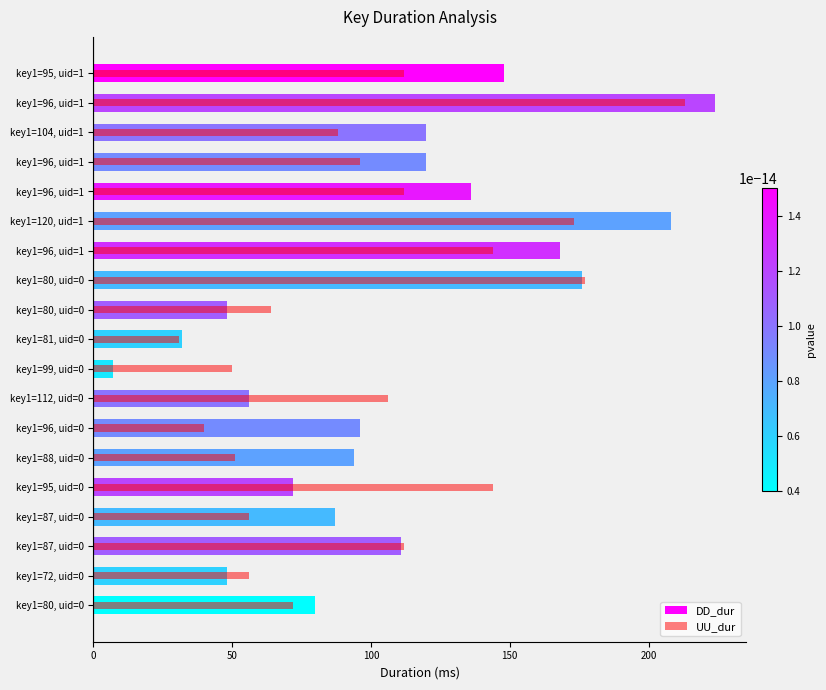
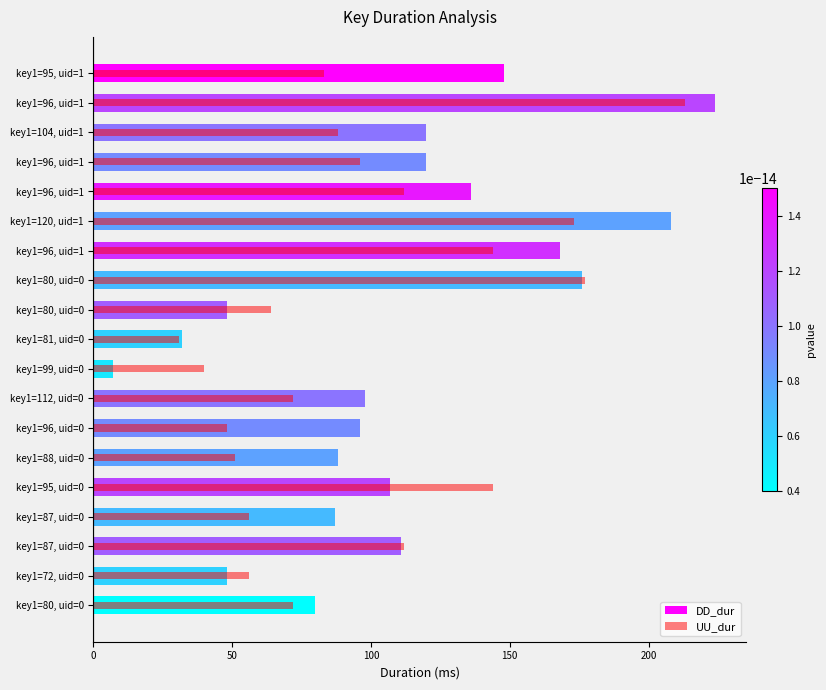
UU_dur, key1=95, uid=1: 112 -> 83
UU_dur, key1=99, uid=0: 50 -> 40
UU_dur, key1=112, uid=0: 106 -> 72
DD_dur, key1=112, uid=0: 56 -> 98
UU_dur, key1=96, uid=0: 40 -> 48
DD_dur, key1=88, uid=0: 94 -> 88
DD_dur, key1=95, uid=0: 72 -> 107
